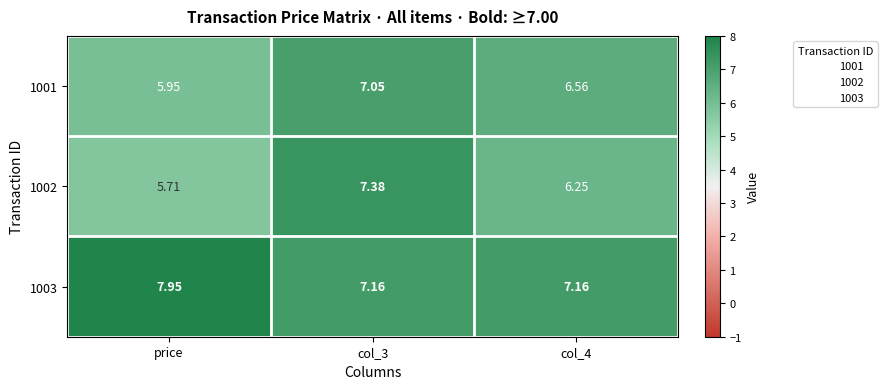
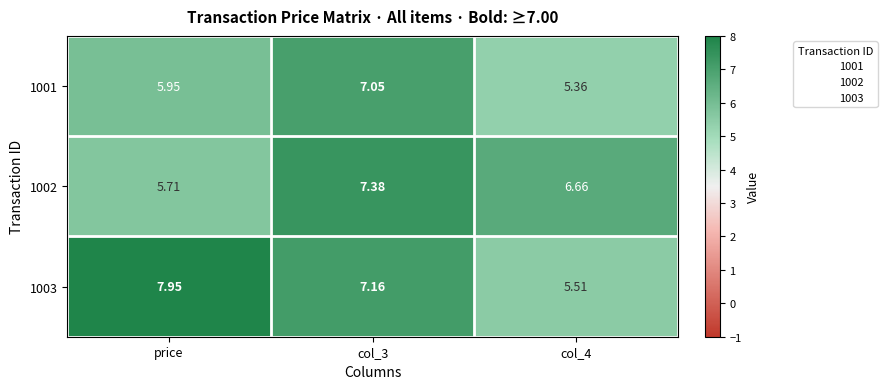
1001, col_4: 6.56 -> 5.36
1002, col_4: 6.25 -> 6.66
1003, col_4: 7.16 -> 5.51
